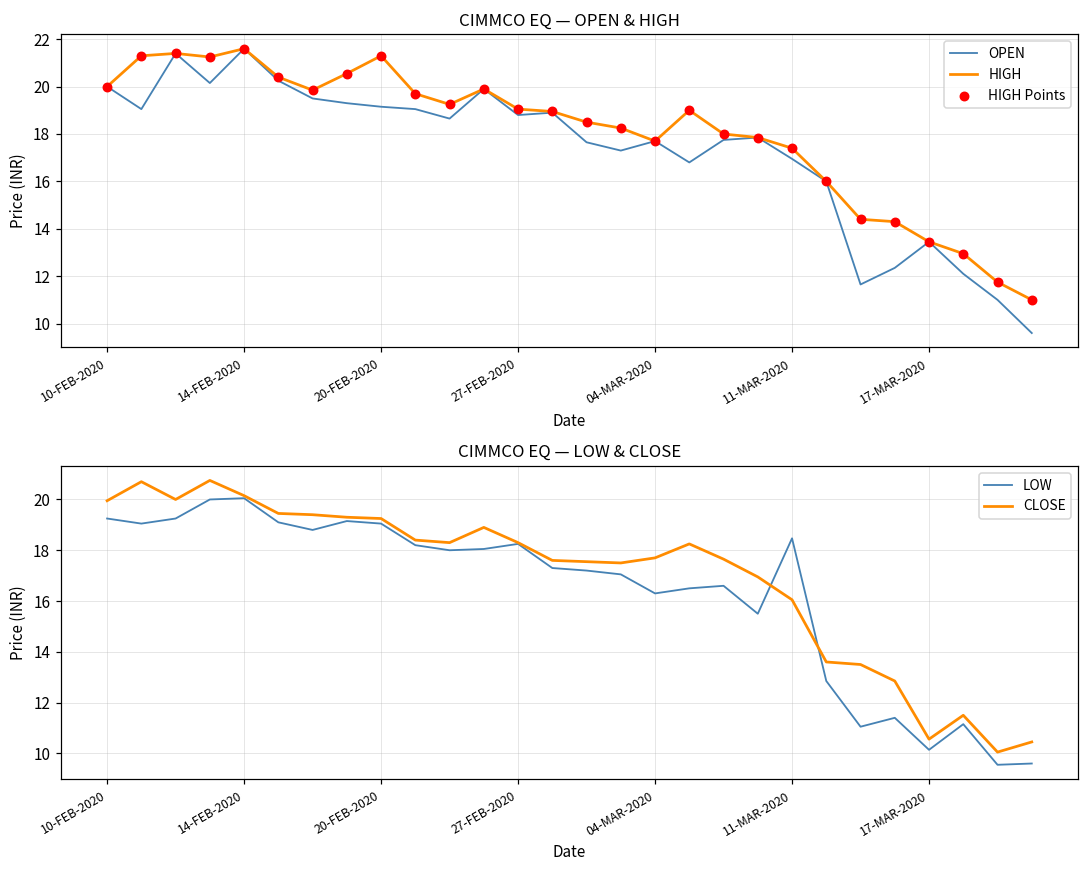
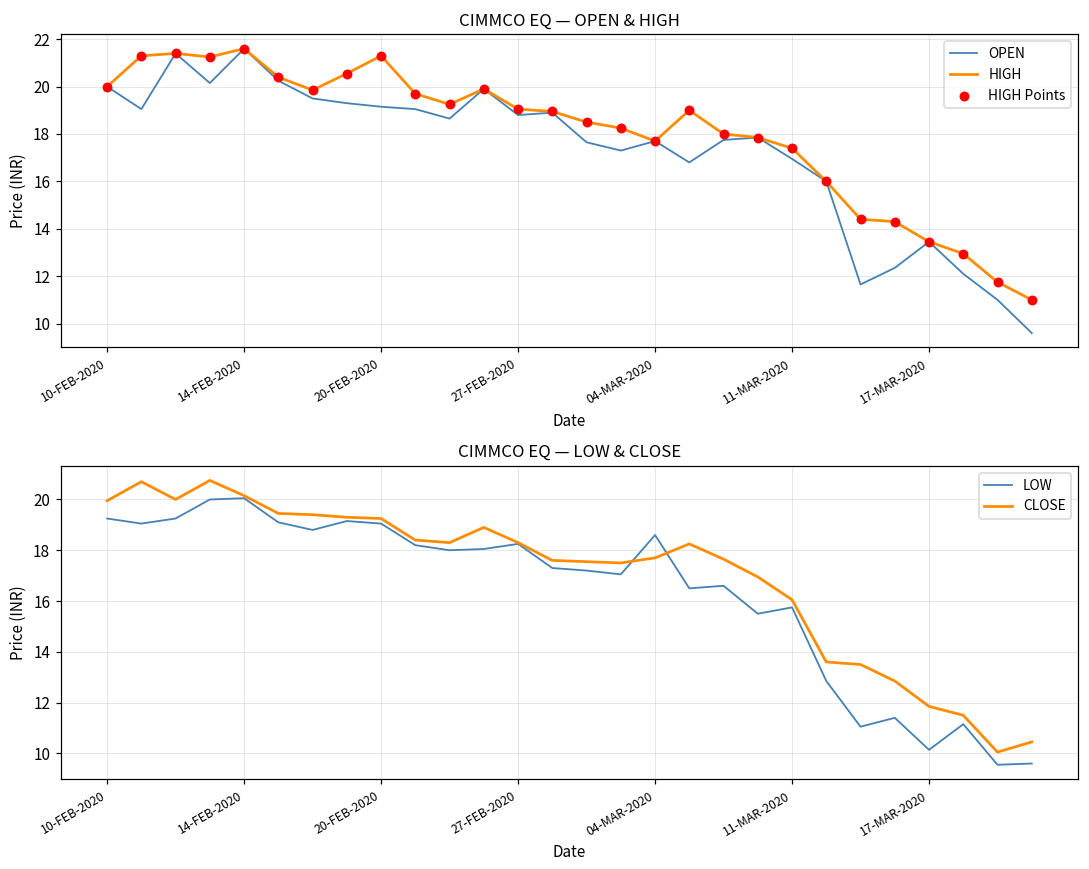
CIMMCO EQ — LOW & CLOSE, LOW, 04-MAR-2020: 16.3 -> 18.6
CIMMCO EQ — LOW & CLOSE, LOW, 11-MAR-2020: 18.5 -> 15.8
CIMMCO EQ — LOW & CLOSE, CLOSE, 17-MAR-2020: 10.6 -> 11.9
